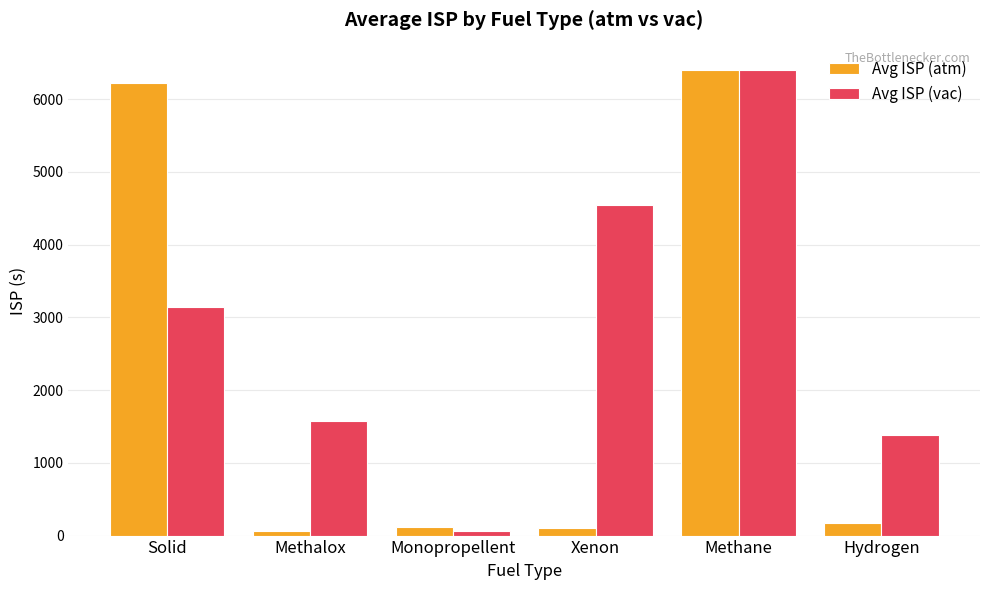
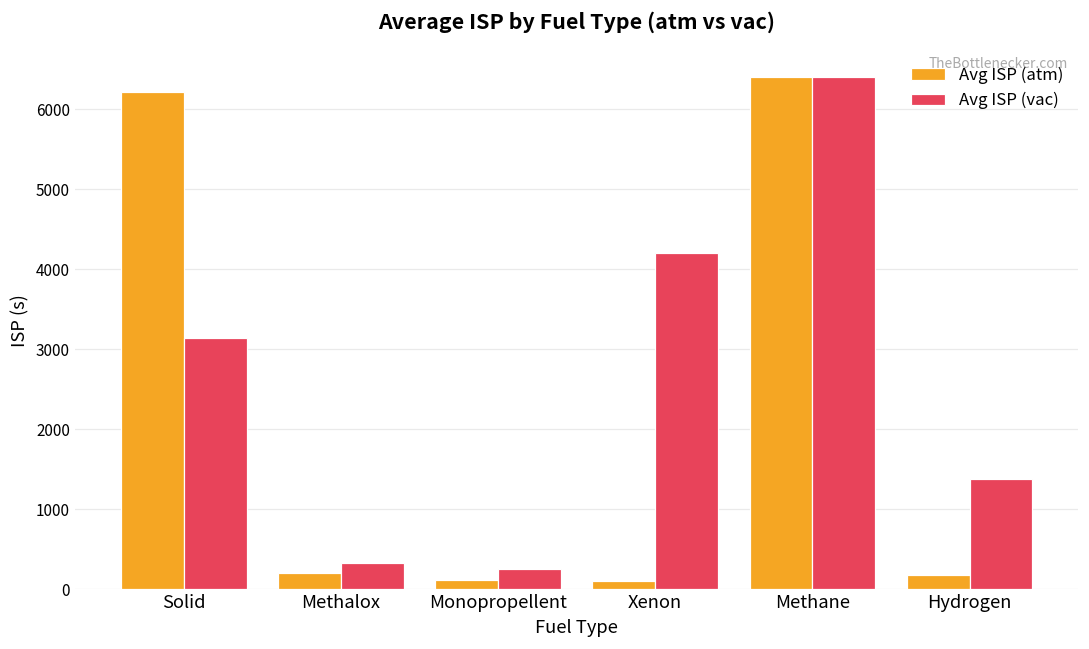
Avg ISP (atm), Methalox: 100 -> 200
Avg ISP (vac), Methalox: 1600 -> 300
Avg ISP (vac), Monopropellent: 100 -> 300
Avg ISP (vac), Xenon: 4500 -> 4200
